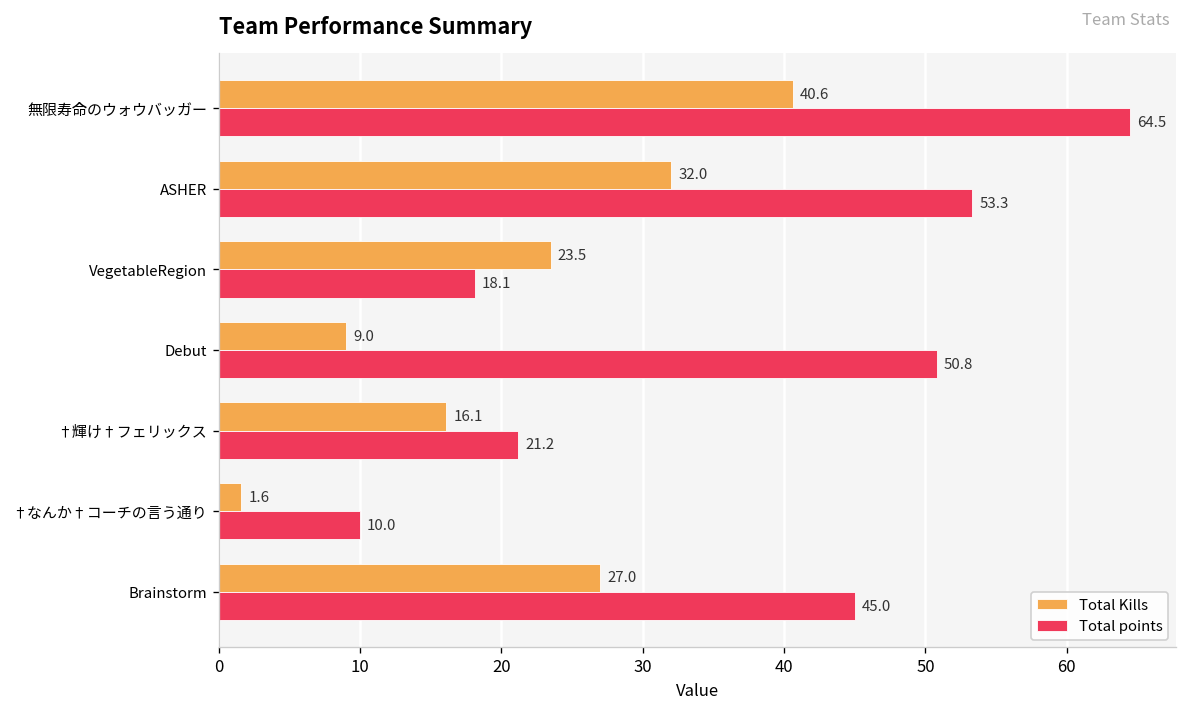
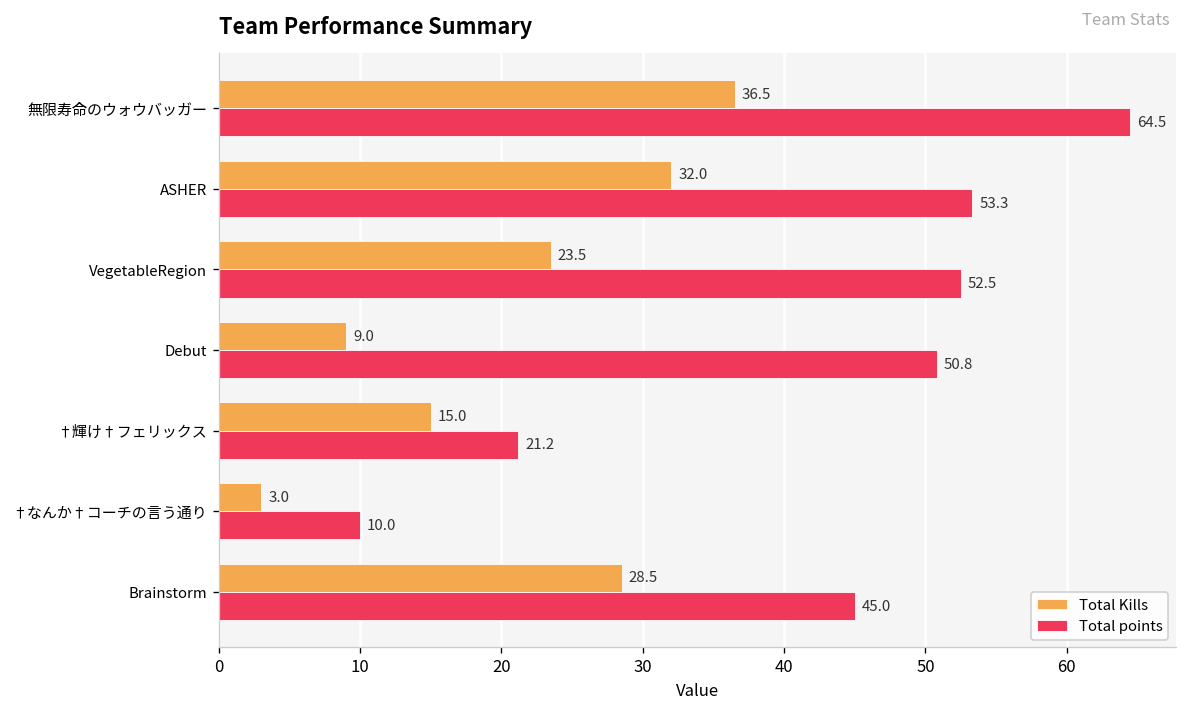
Total Kills, 無限寿命のウォウバッガー: 40.6 -> 36.5
Total points, VegetableRegion: 18.1 -> 52.5
Total Kills, †輝け†フェリックス: 16.1 -> 15.0
Total Kills, †なんか†コーチの言う通り: 1.6 -> 3.0
Total Kills, Brainstorm: 27.0 -> 28.5
